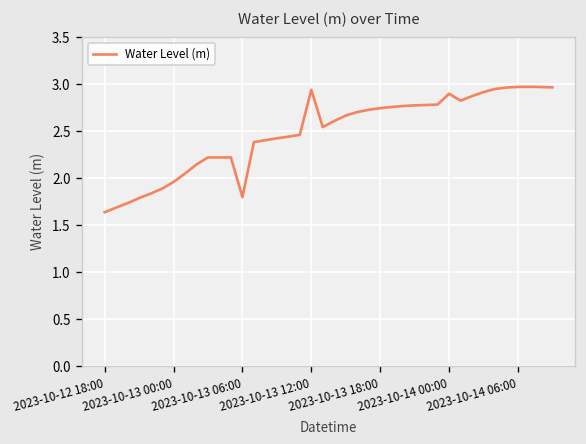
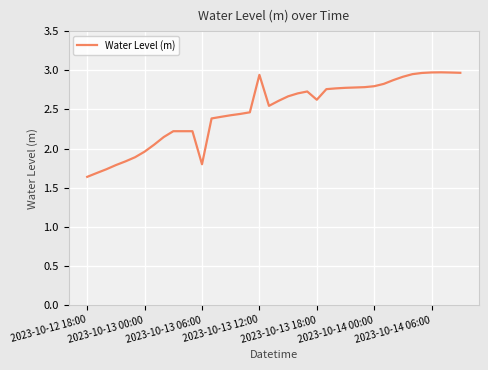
2023-10-13 18:00: 2.7 -> 2.6
2023-10-14 00:00: 2.9 -> 2.8
